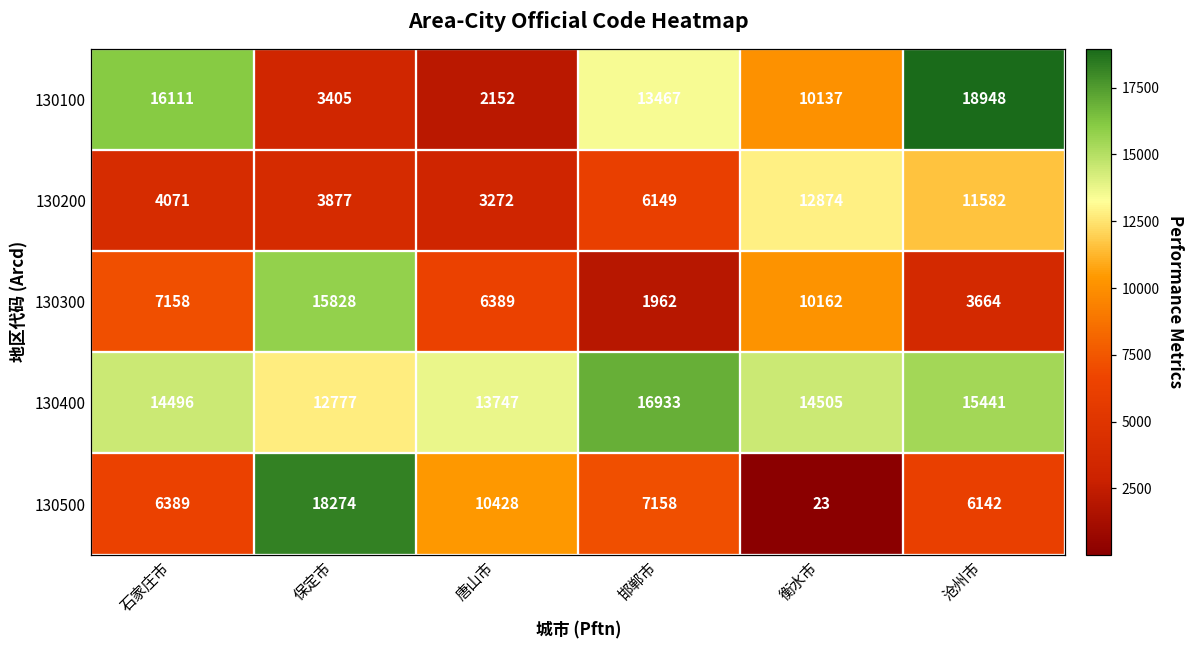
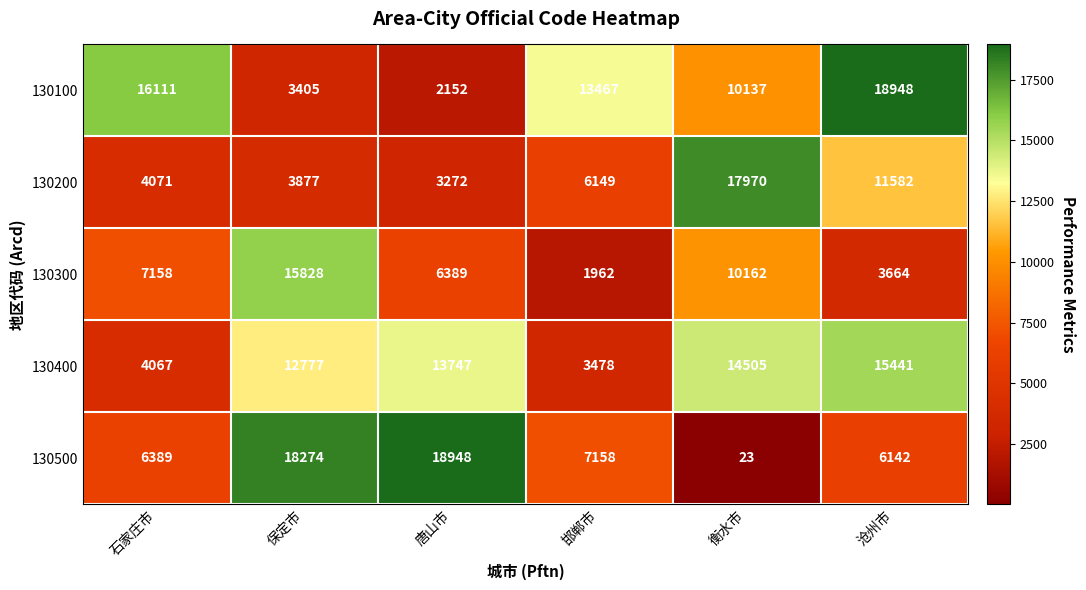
130200, 衡水市: 12874 -> 17970
130400, 石家庄市: 14496 -> 4067
130400, 邯郸市: 16933 -> 3478
130500, 唐山市: 10428 -> 18948
